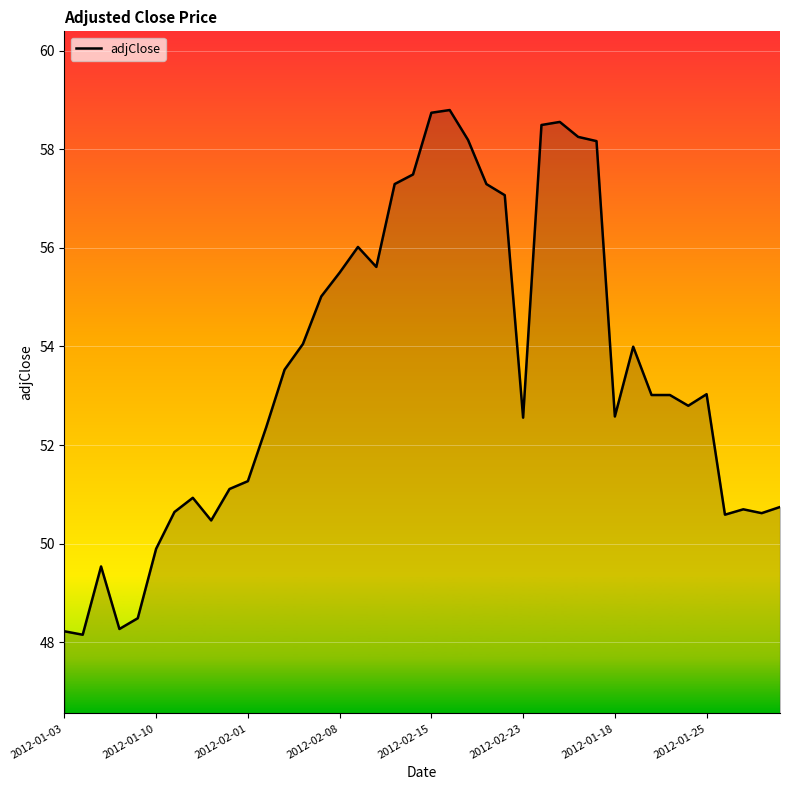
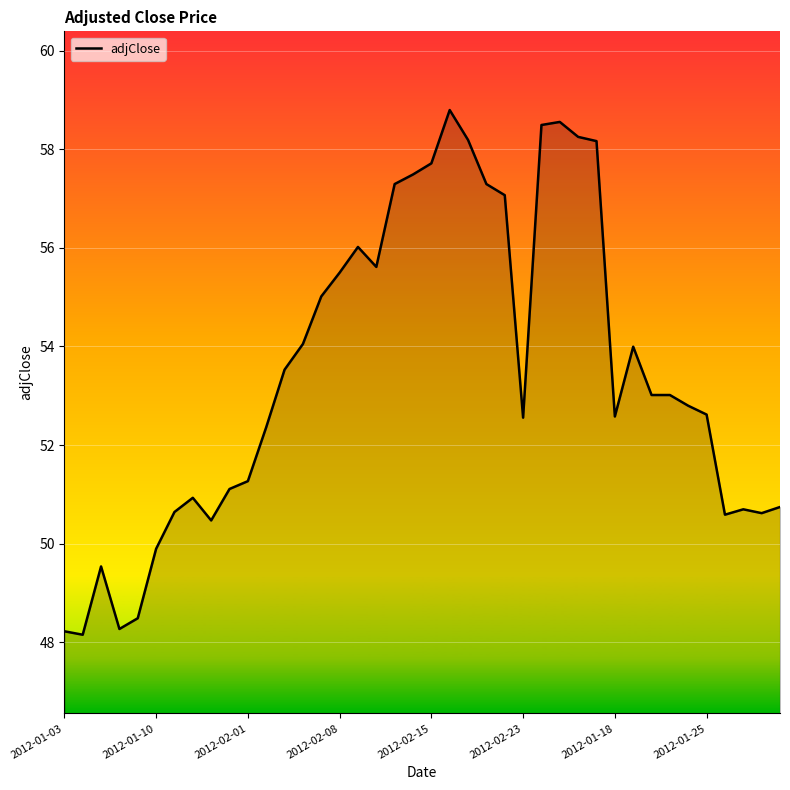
2012-02-15: 58.7 -> 57.7
2012-01-25: 53.0 -> 52.6
